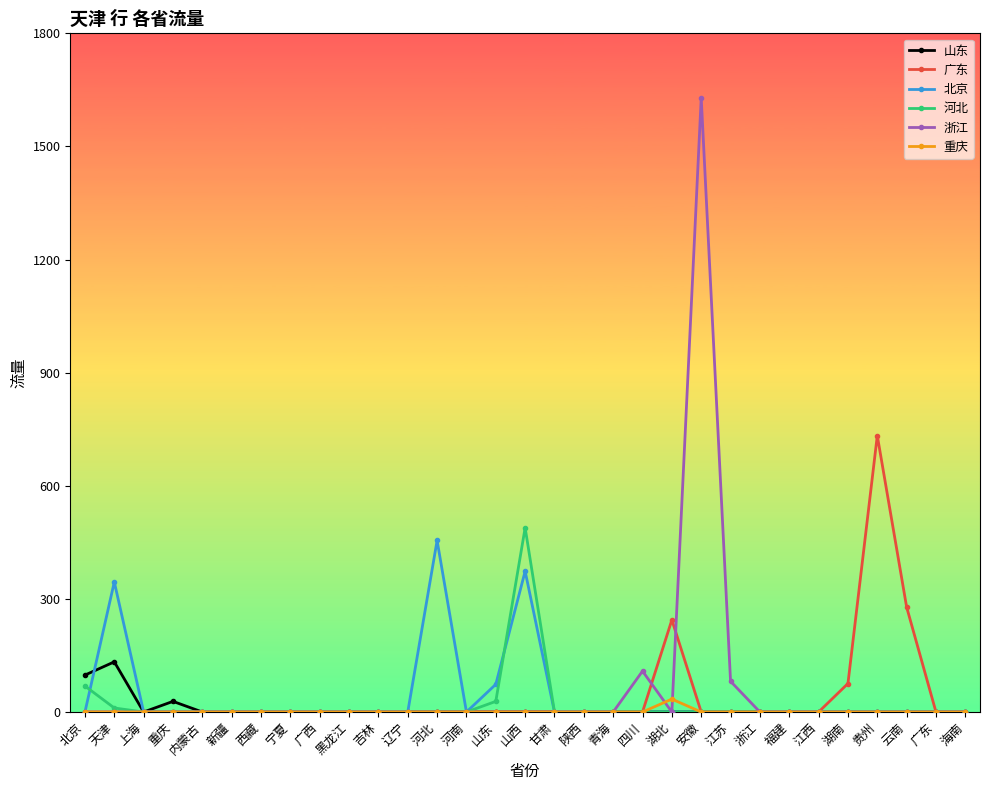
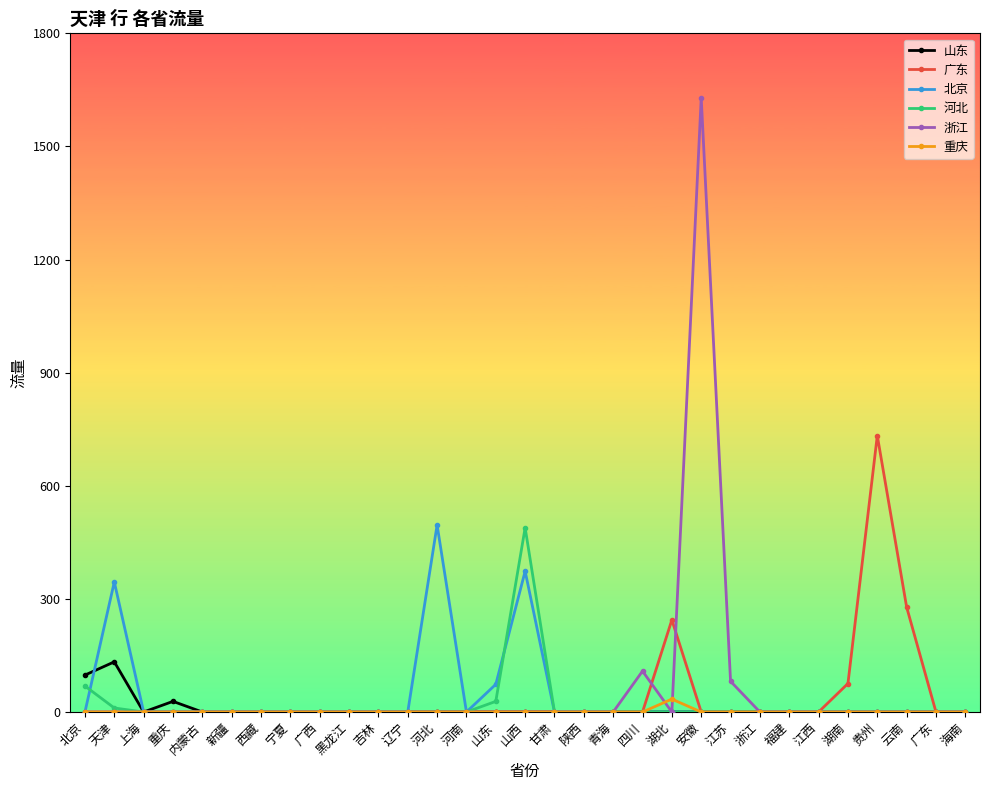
北京, 河北: 450 -> 500
